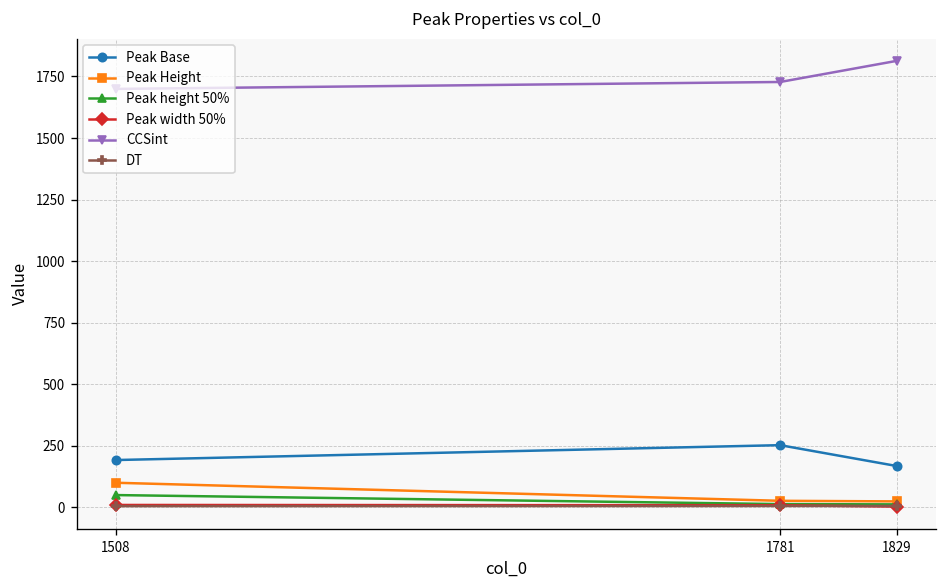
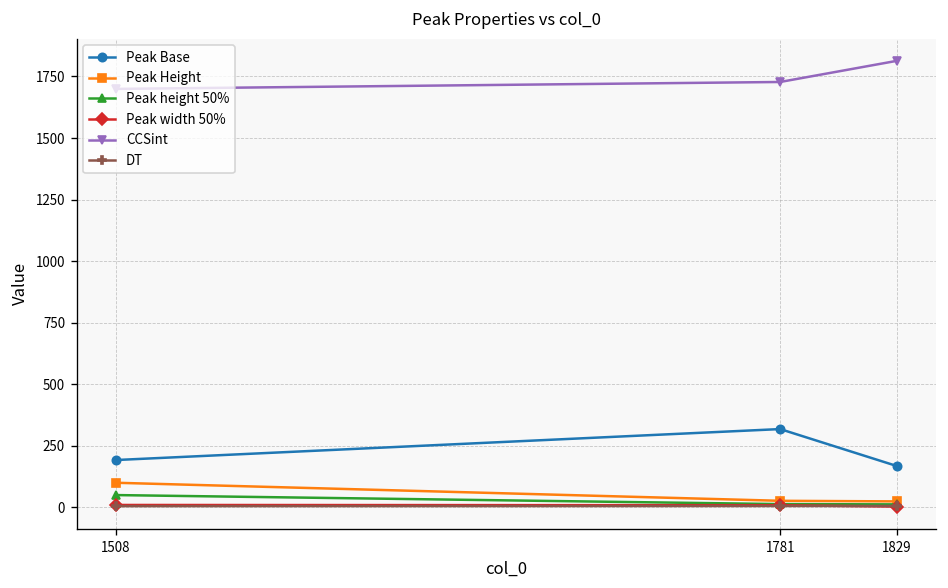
Peak Base, 1781: 250 -> 320
